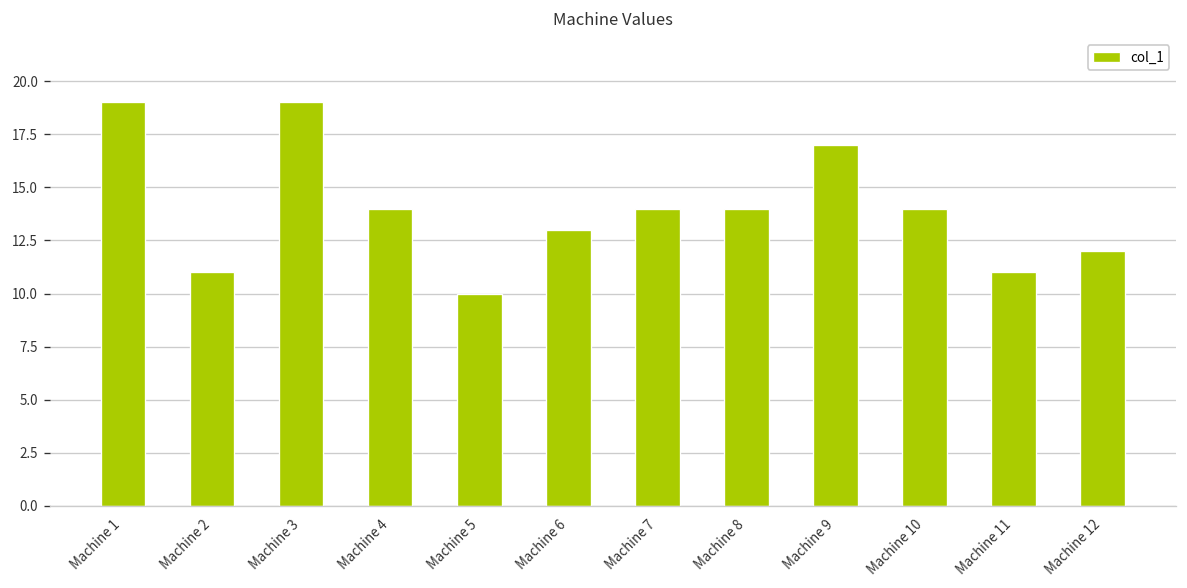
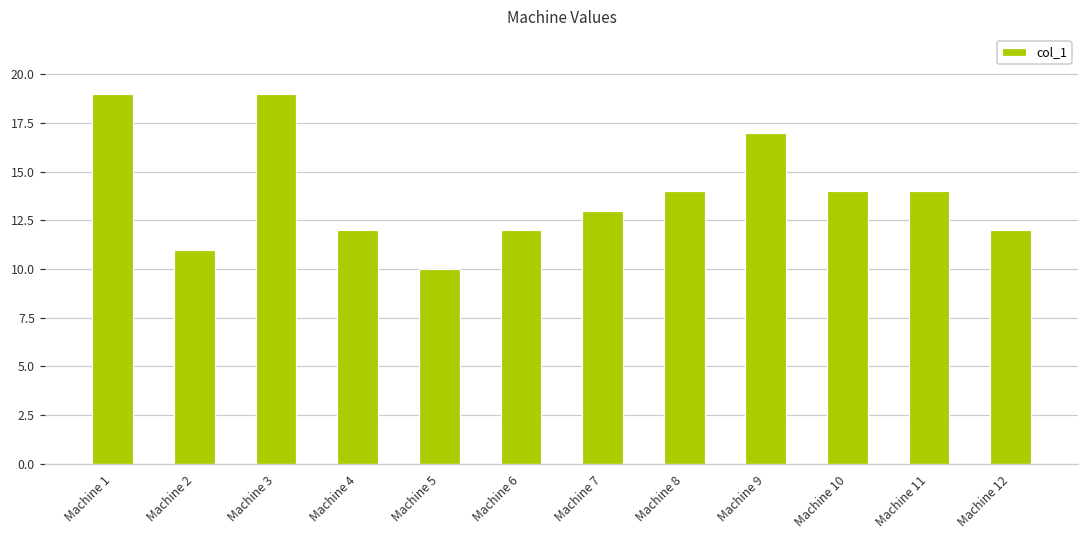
Machine 4: 14 -> 12
Machine 6: 13 -> 12
Machine 7: 14 -> 13
Machine 11: 11 -> 14
